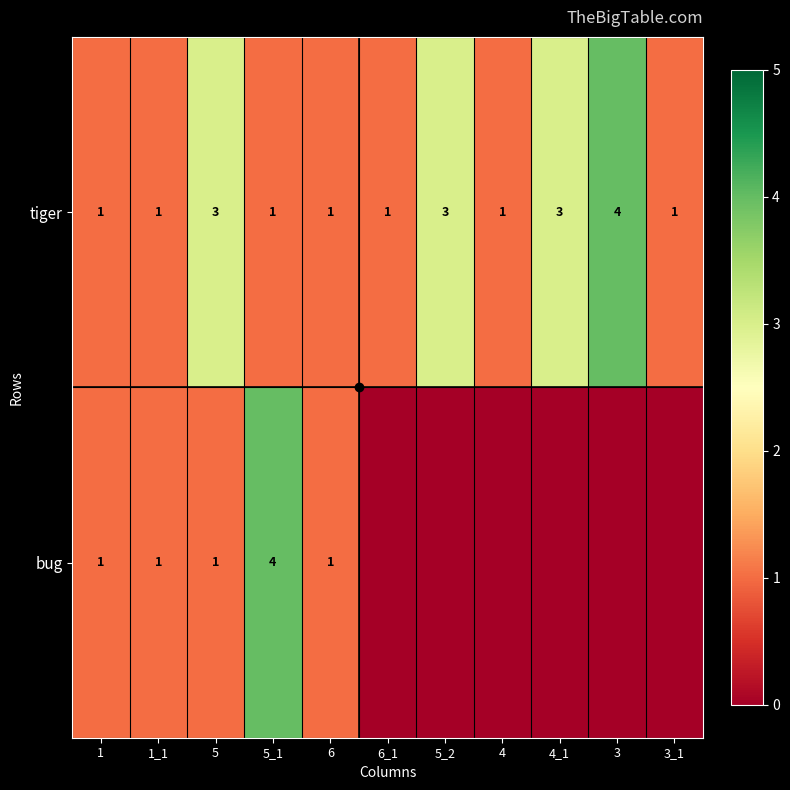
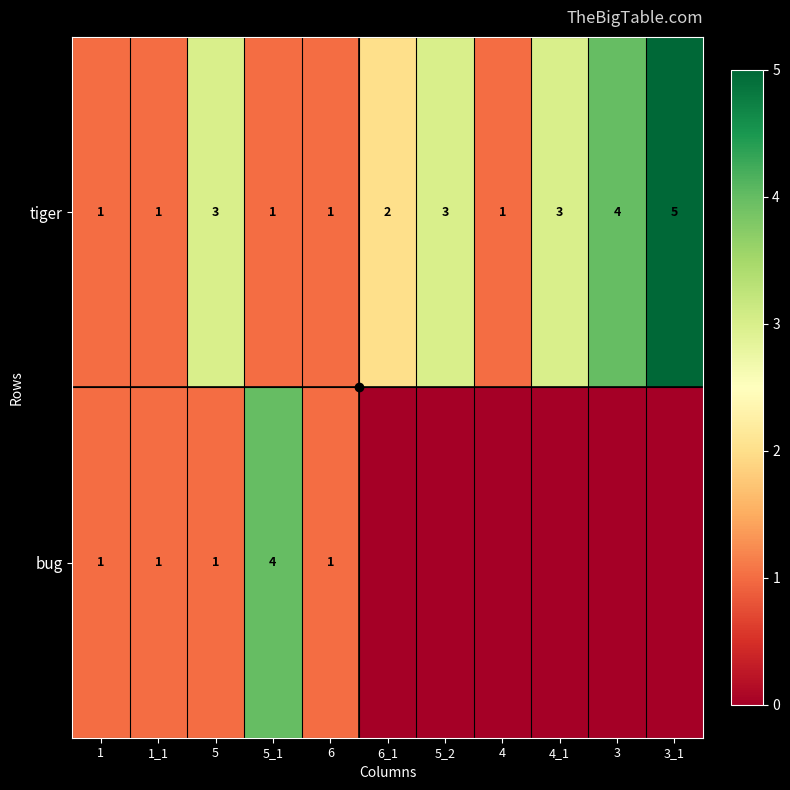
tiger, 6_1: 1 -> 2
tiger, 3_1: 1 -> 5
